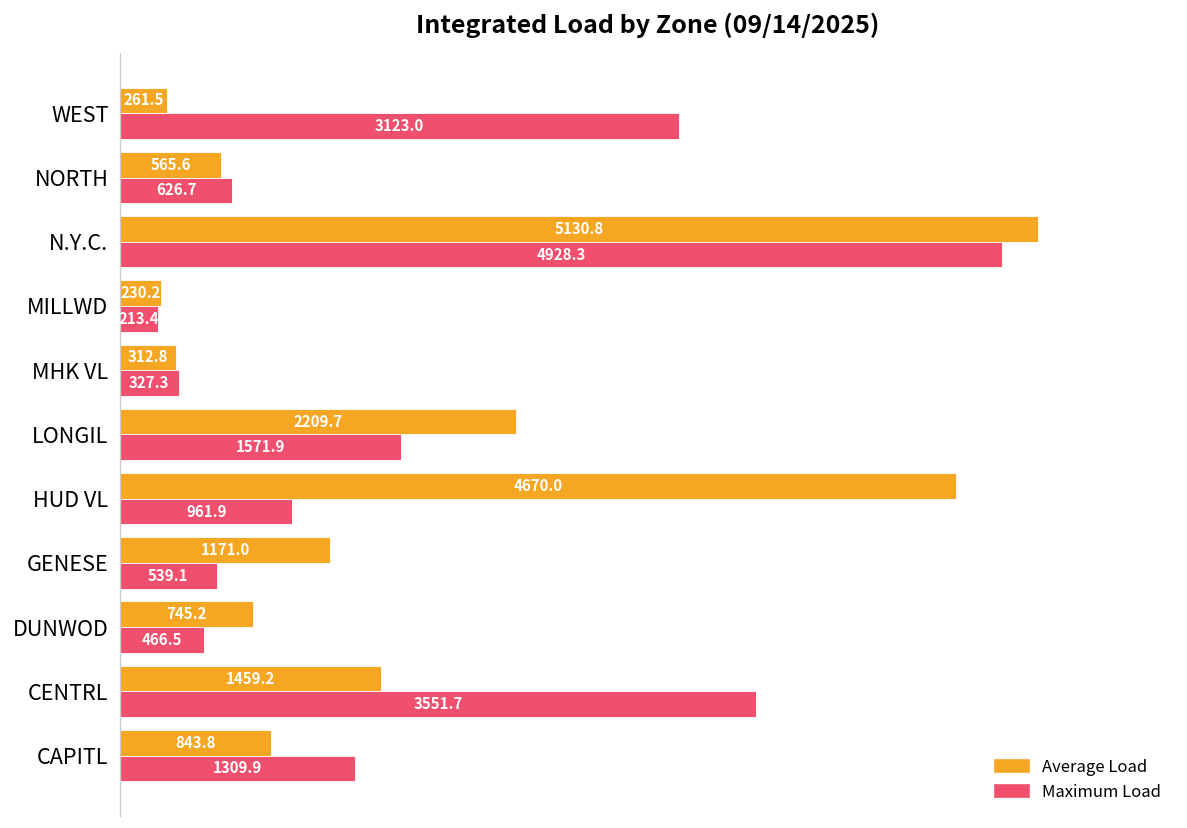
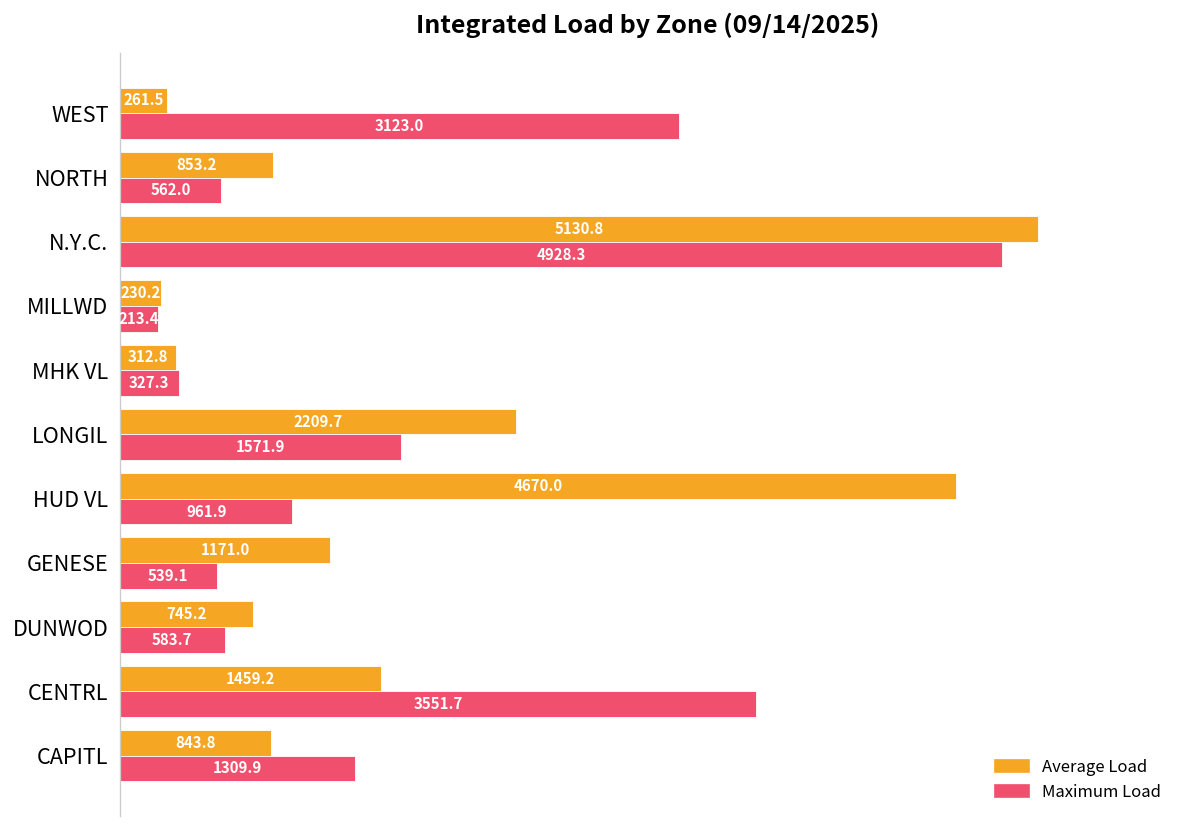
Average Load, NORTH: 565.6 -> 853.2
Maximum Load, NORTH: 626.7 -> 562.0
Maximum Load, DUNWOD: 466.5 -> 583.7
